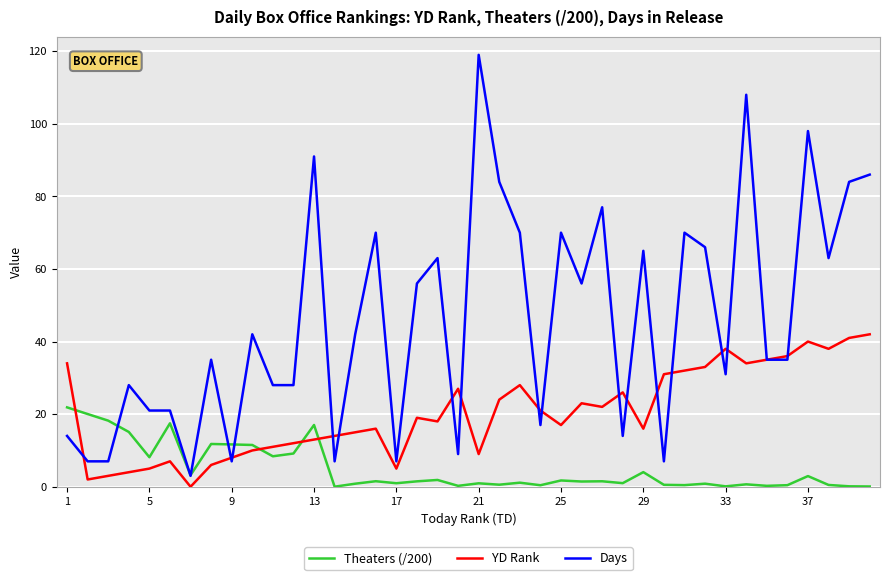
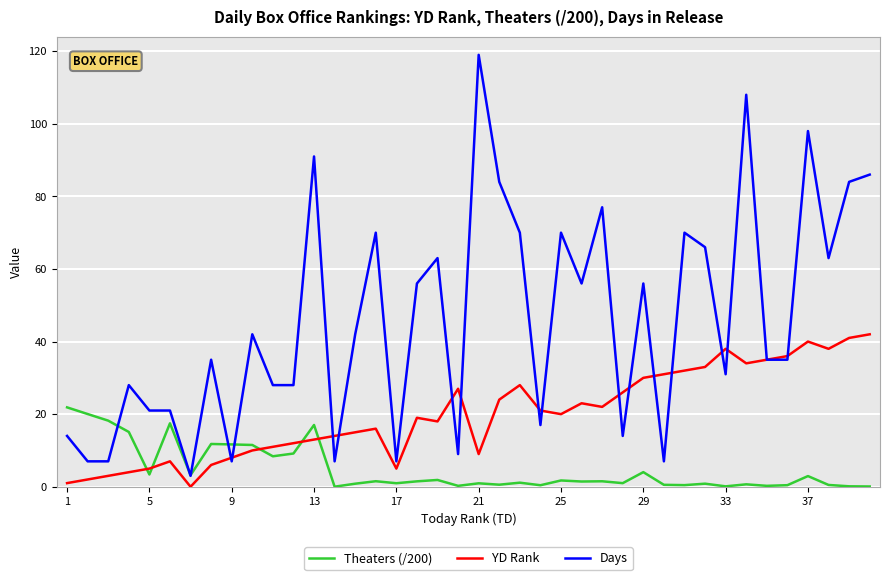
YD Rank, 1: 34 -> 1
Theaters (/200), 5: 8 -> 3
YD Rank, 25: 17 -> 20
YD Rank, 29: 16 -> 30
Days, 29: 65 -> 56
